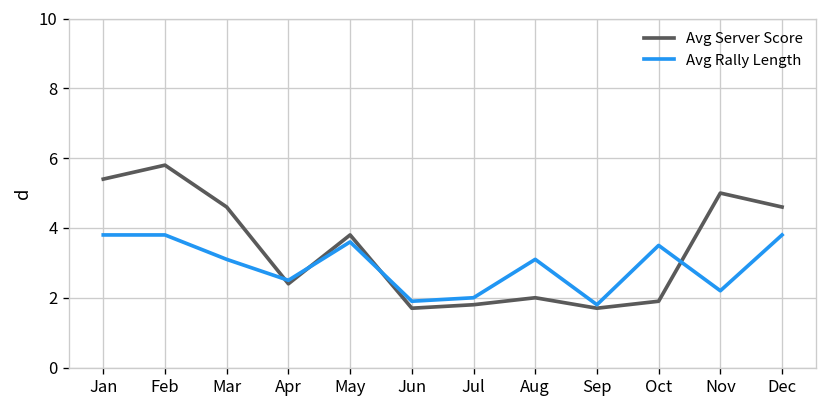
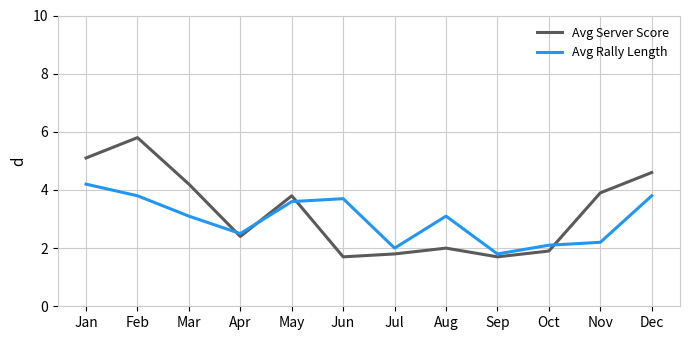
Avg Server Score, Jan: 5.4 -> 5.1
Avg Rally Length, Jan: 3.8 -> 4.2
Avg Server Score, Mar: 4.6 -> 4.2
Avg Rally Length, Jun: 1.9 -> 3.7
Avg Rally Length, Oct: 3.5 -> 2.1
Avg Server Score, Nov: 5.0 -> 3.9
